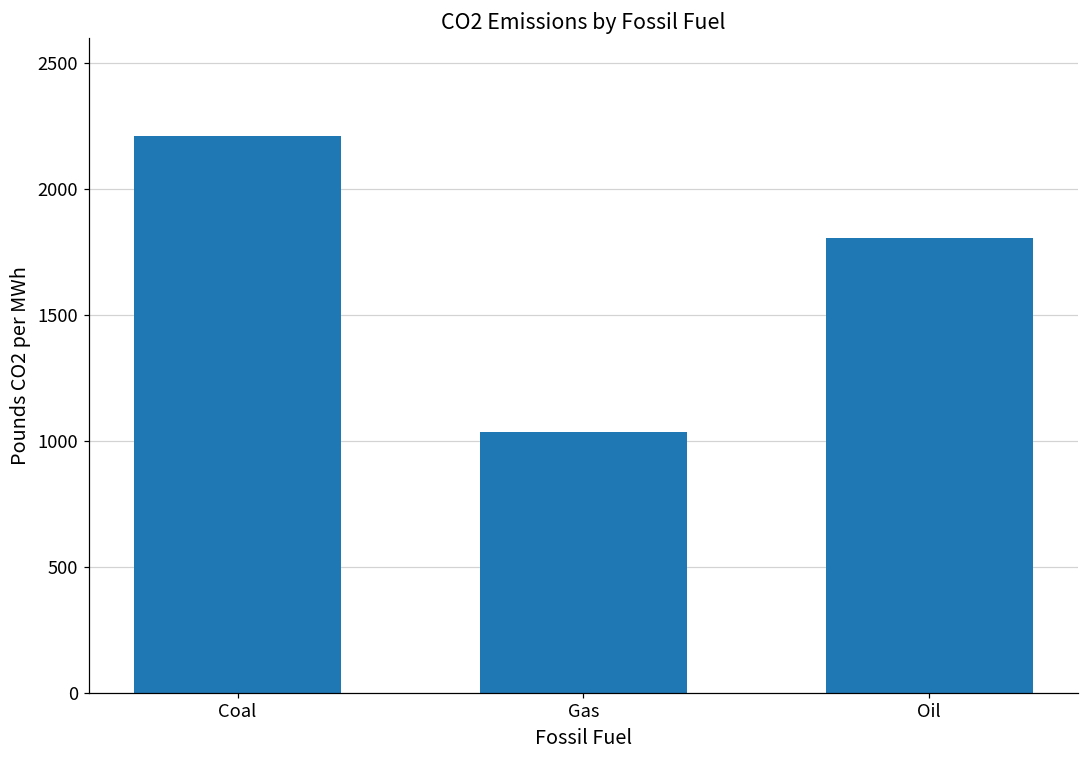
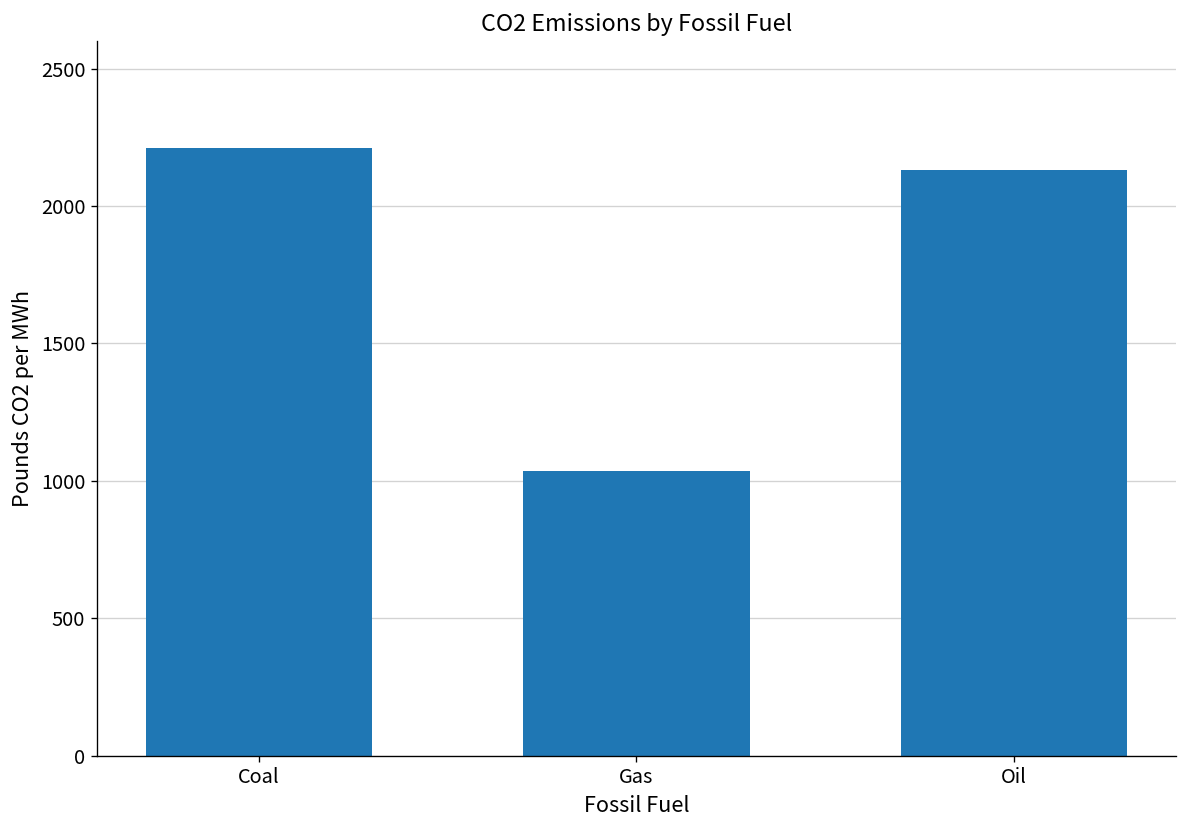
Oil: 1810 -> 2130
